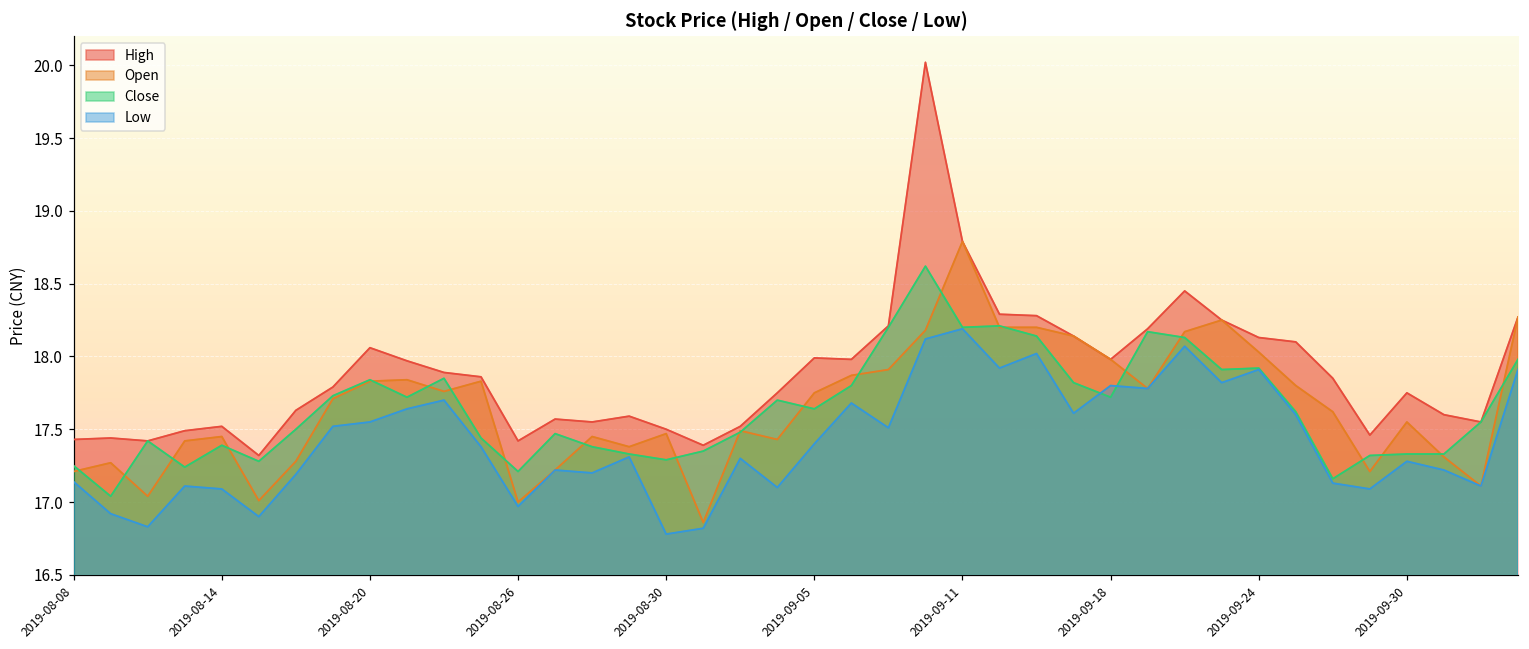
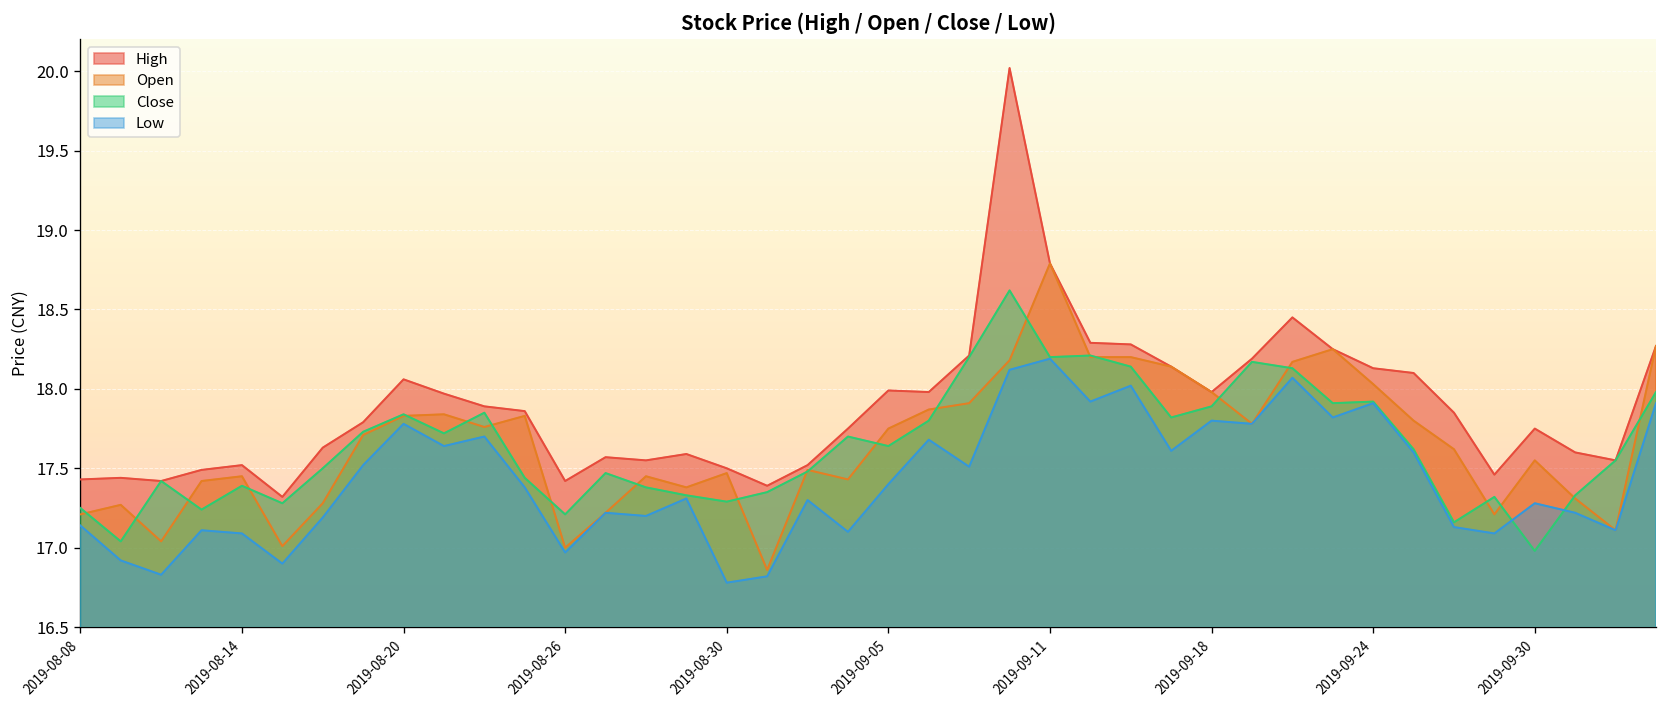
Low, 2019-08-20: 17.55 -> 17.78
Close, 2019-09-18: 17.72 -> 17.89
Close, 2019-09-30: 17.33 -> 16.98
